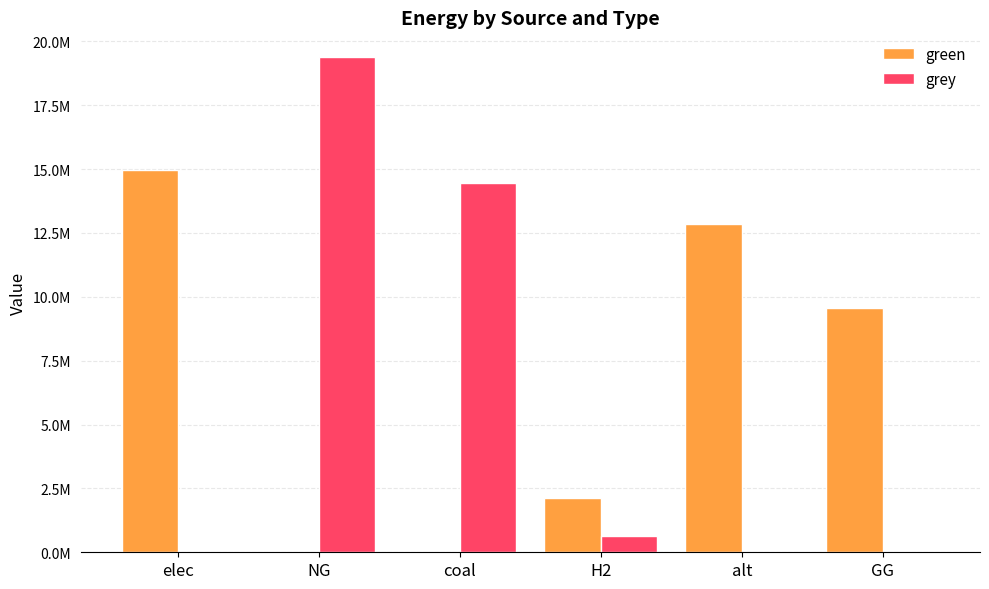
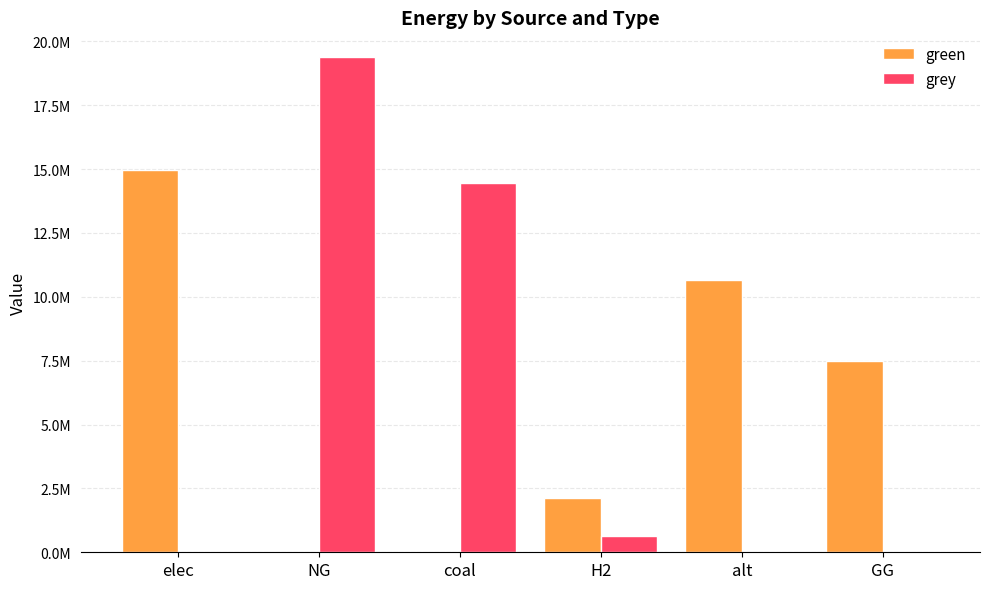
green, alt: 12900000 -> 10700000
green, GG: 9500000 -> 7500000
